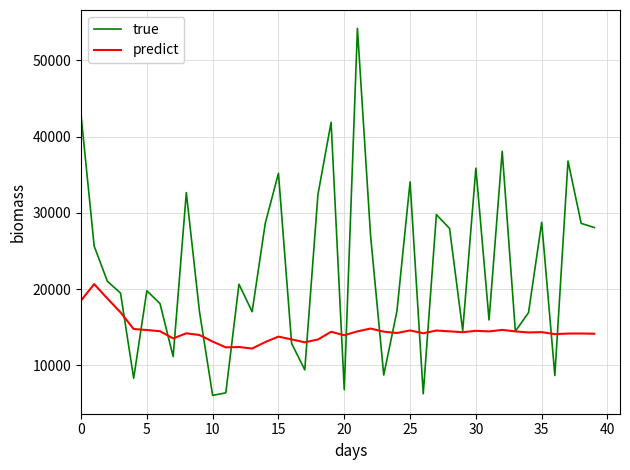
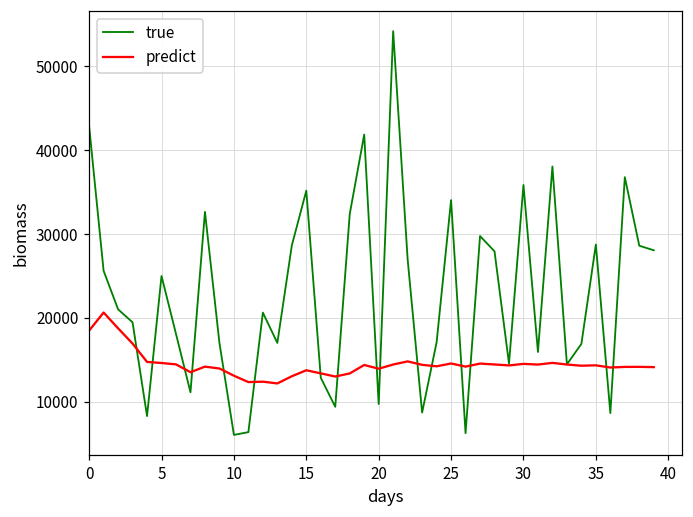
true, 5: 20000 -> 25000
true, 20: 7000 -> 10000
